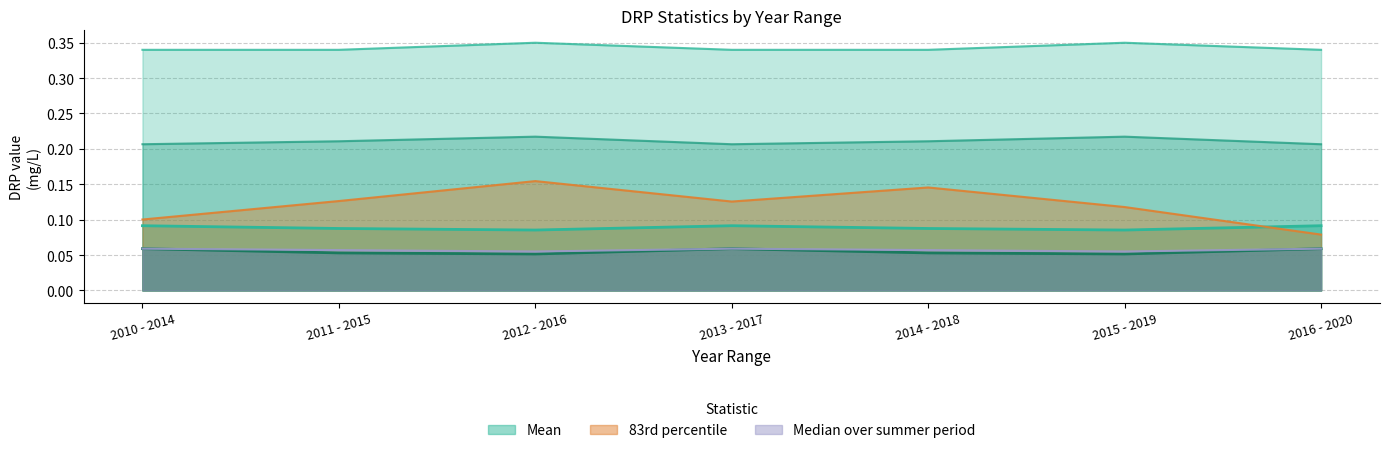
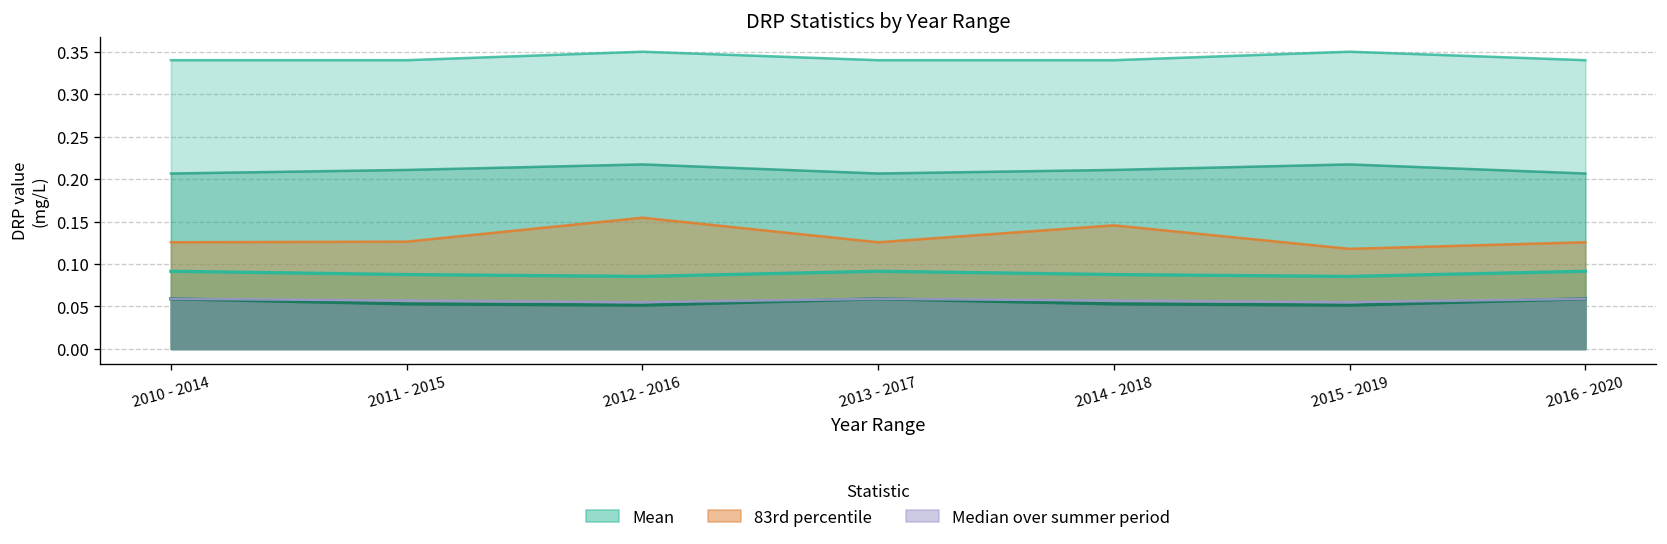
83rd percentile, 2010 - 2014: 0.10 -> 0.13
83rd percentile, 2016 - 2020: 0.08 -> 0.13
